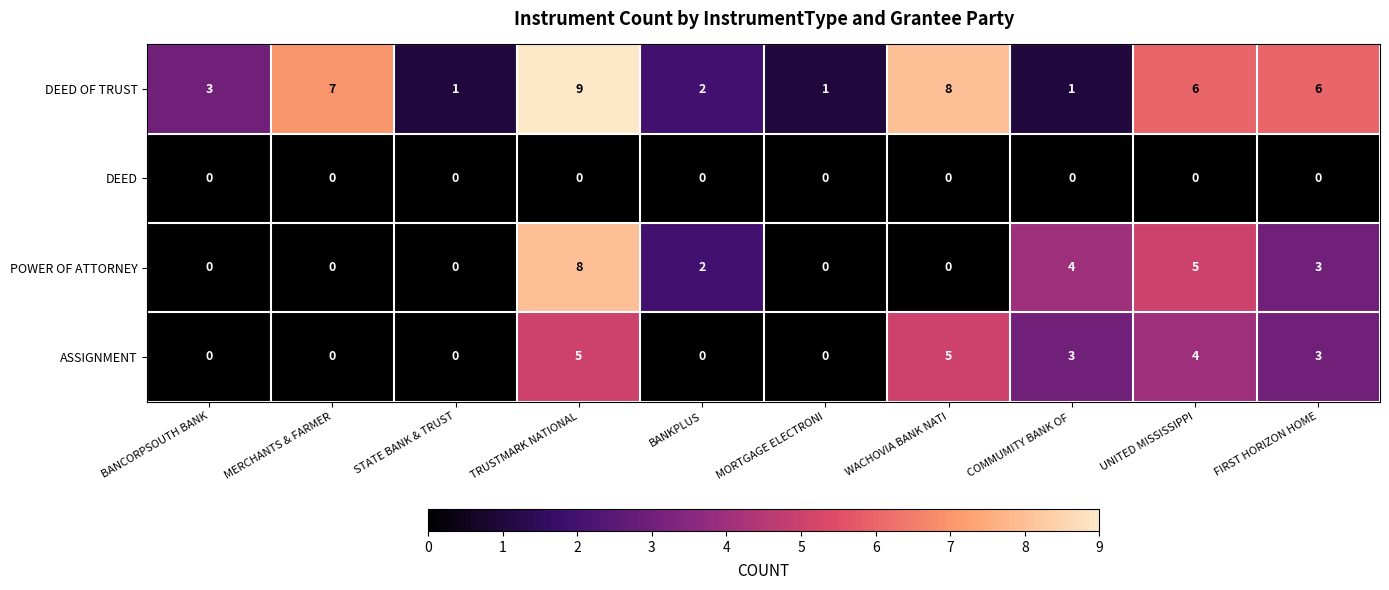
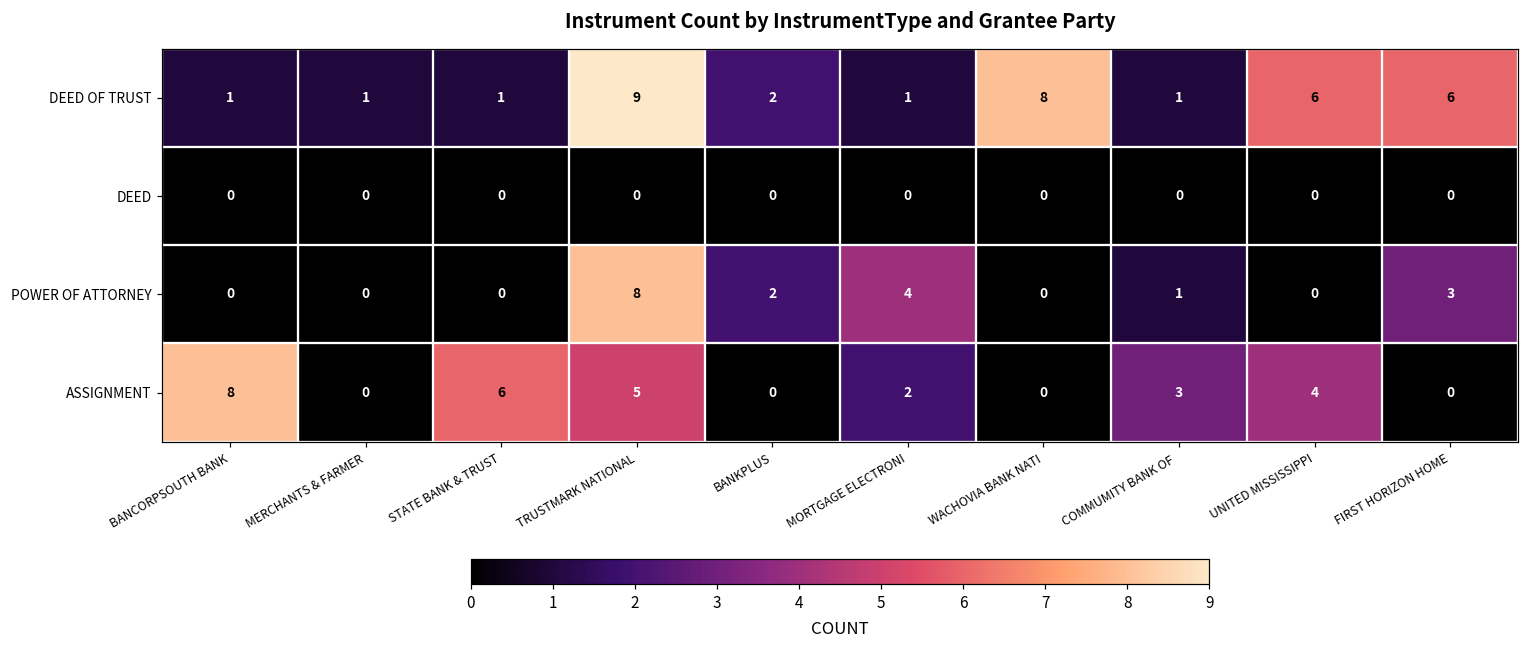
DEED OF TRUST, BANCORPSOUTH BANK: 3 -> 1
DEED OF TRUST, MERCHANTS & FARMER: 7 -> 1
POWER OF ATTORNEY, MORTGAGE ELECTRONI: 0 -> 4
POWER OF ATTORNEY, COMMUMITY BANK OF: 4 -> 1
POWER OF ATTORNEY, UNITED MISSISSIPPI: 5 -> 0
ASSIGNMENT, BANCORPSOUTH BANK: 0 -> 8
ASSIGNMENT, STATE BANK & TRUST: 0 -> 6
ASSIGNMENT, MORTGAGE ELECTRONI: 0 -> 2
ASSIGNMENT, WACHOVIA BANK NATI: 5 -> 0
ASSIGNMENT, FIRST HORIZON HOME: 3 -> 0
